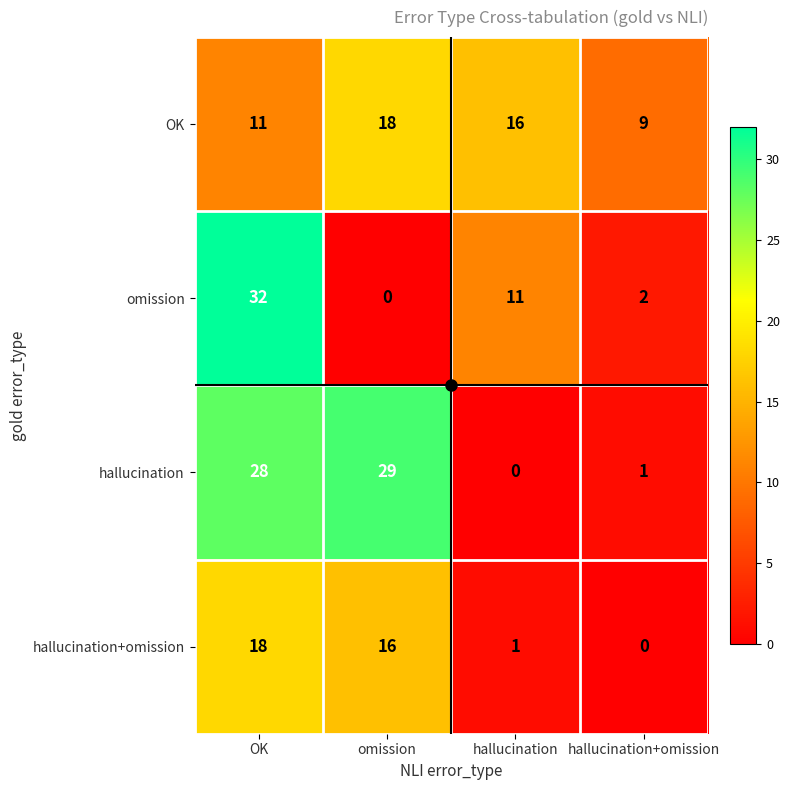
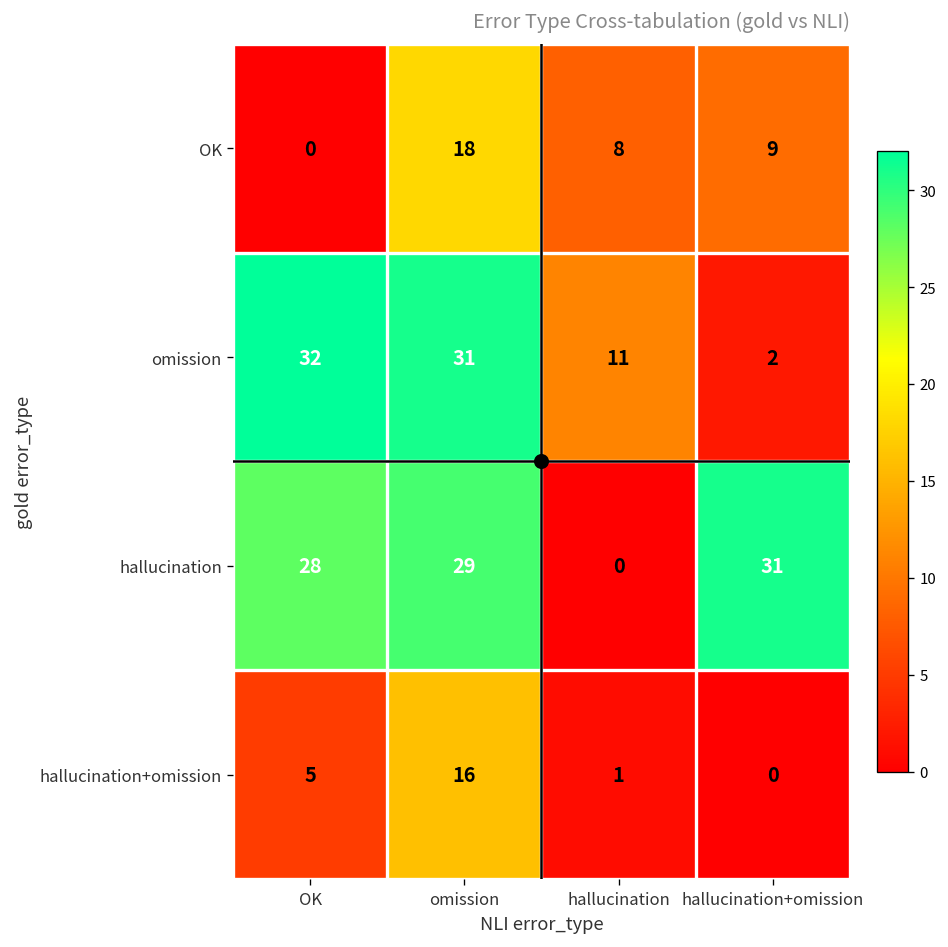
OK, OK: 11 -> 0
OK, hallucination: 16 -> 8
omission, omission: 0 -> 31
hallucination, hallucination+omission: 1 -> 31
hallucination+omission, OK: 18 -> 5
